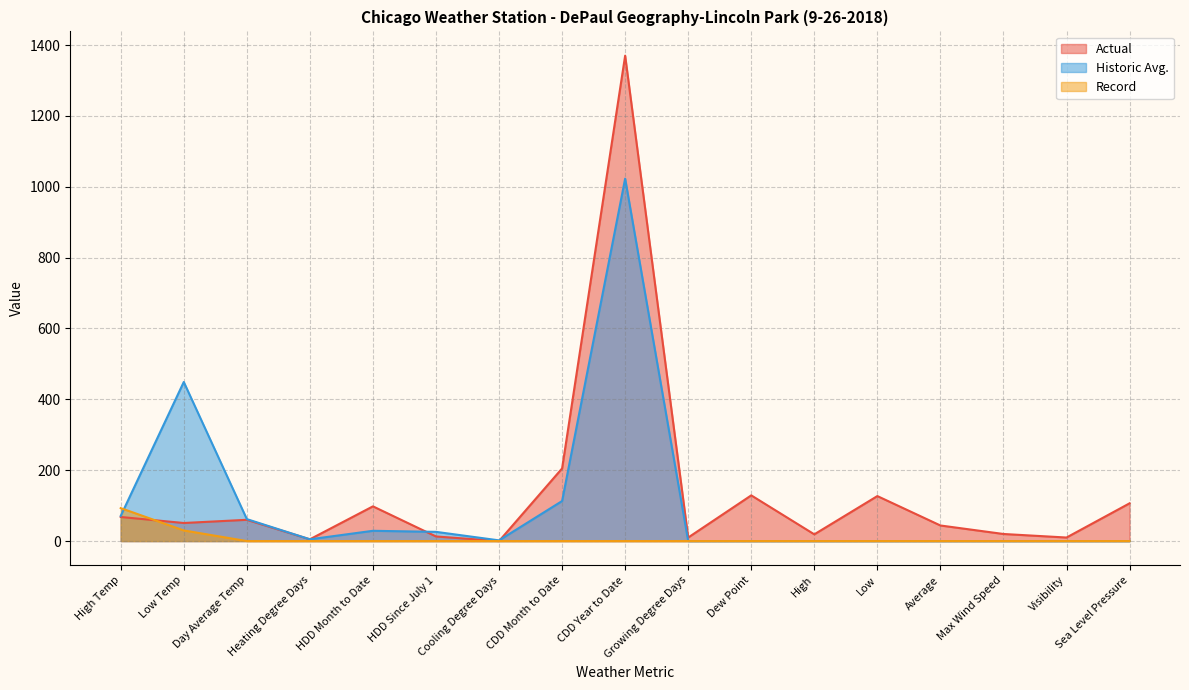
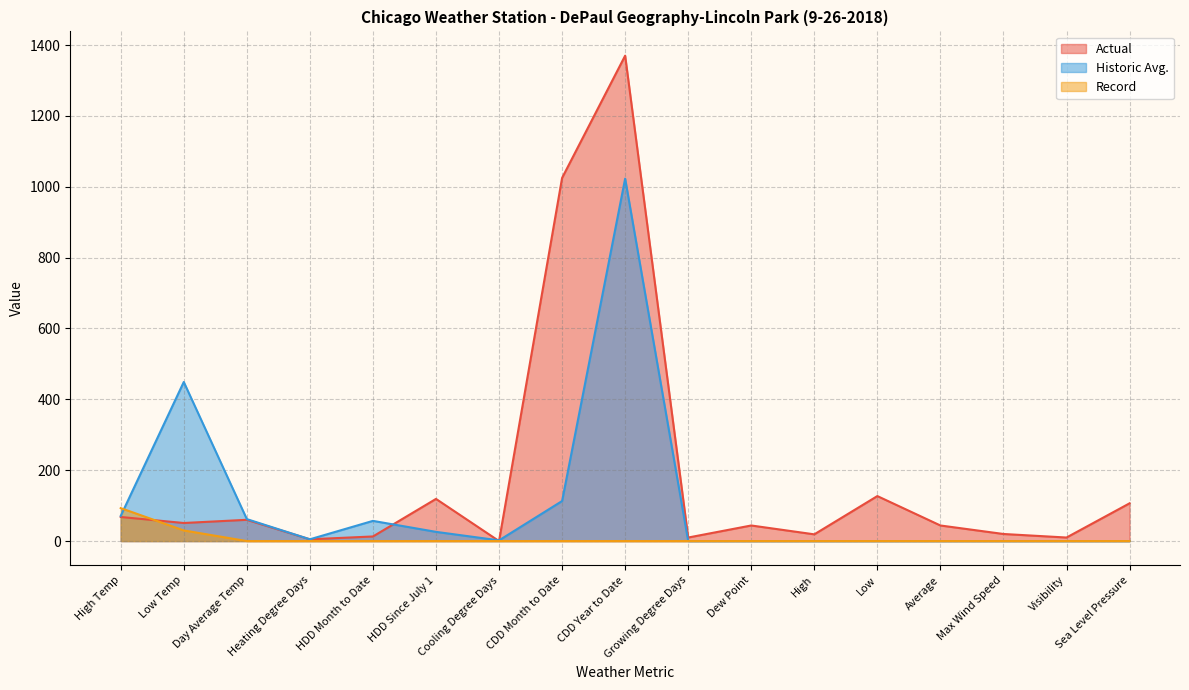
Actual, HDD Month to Date: 100 -> 10
Historic Avg., HDD Month to Date: 30 -> 60
Actual, HDD Since July 1: 10 -> 120
Actual, CDD Month to Date: 210 -> 1030
Actual, Dew Point: 130 -> 40
